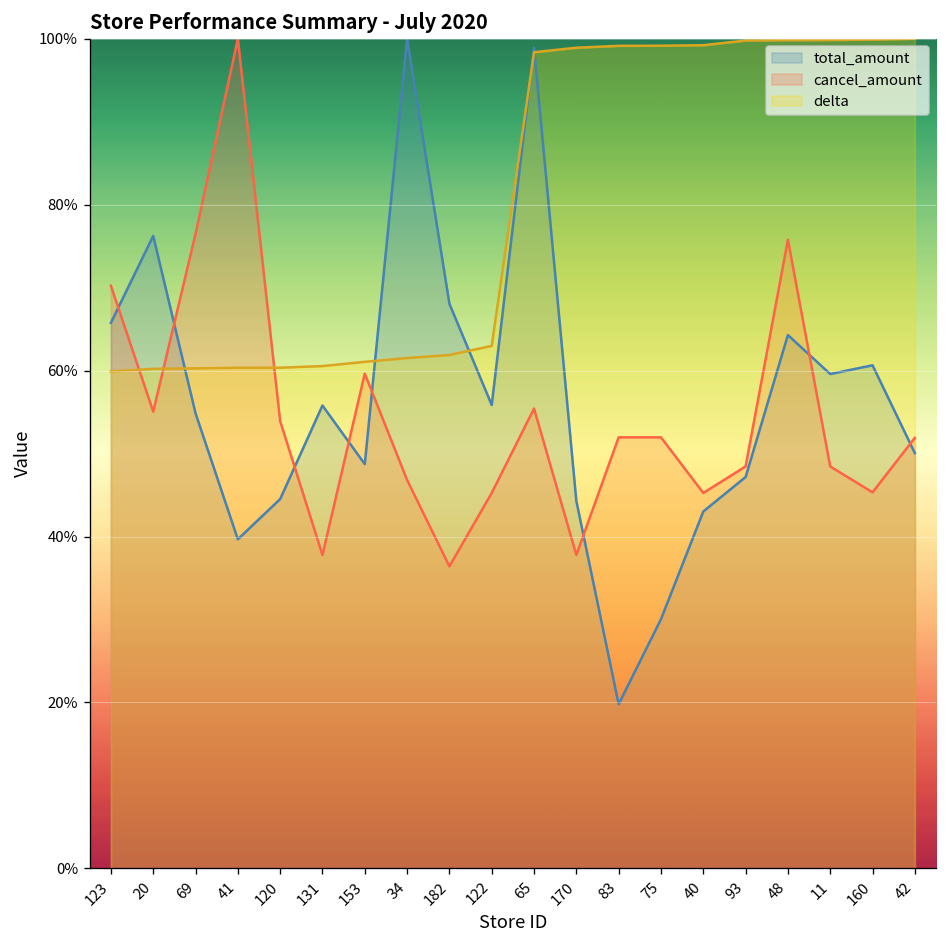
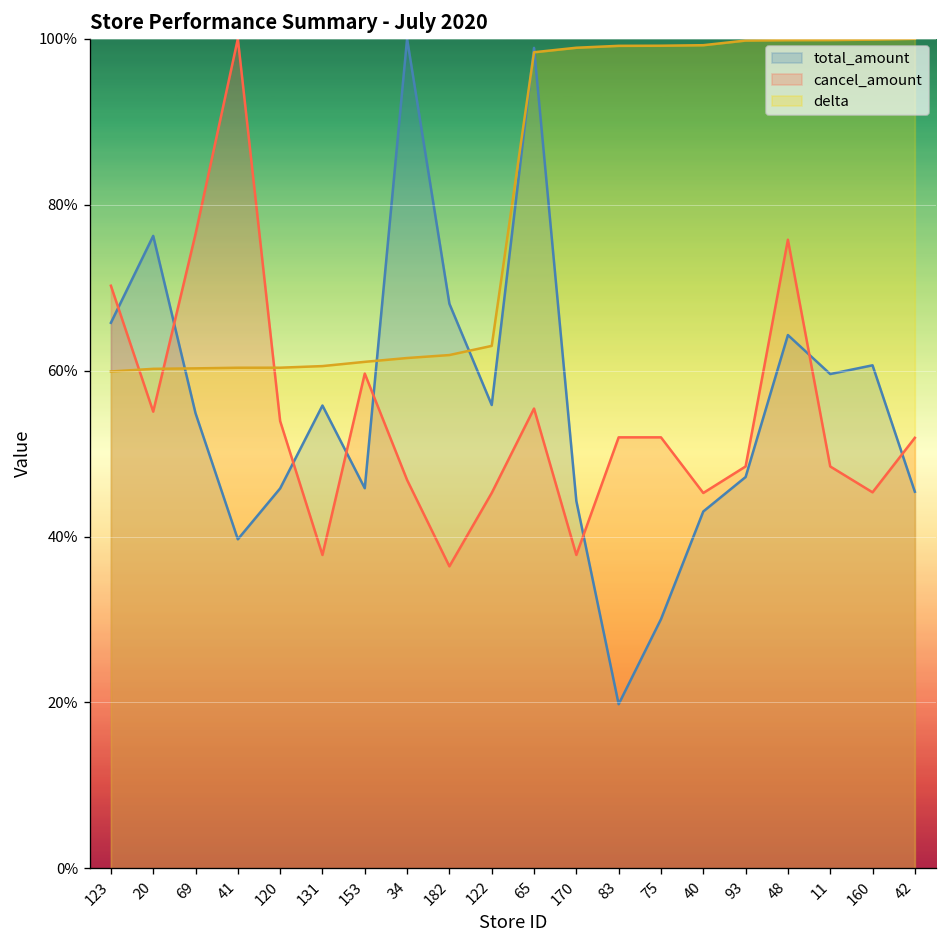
total_amount, 120: 45% -> 46%
total_amount, 153: 49% -> 46%
total_amount, 42: 50% -> 45%
